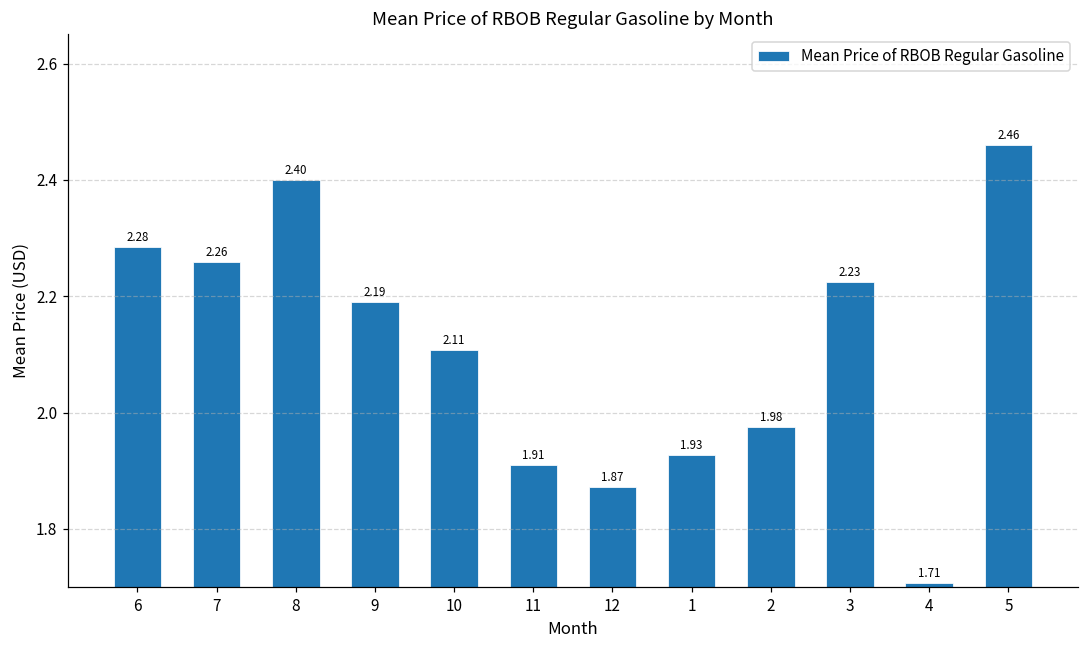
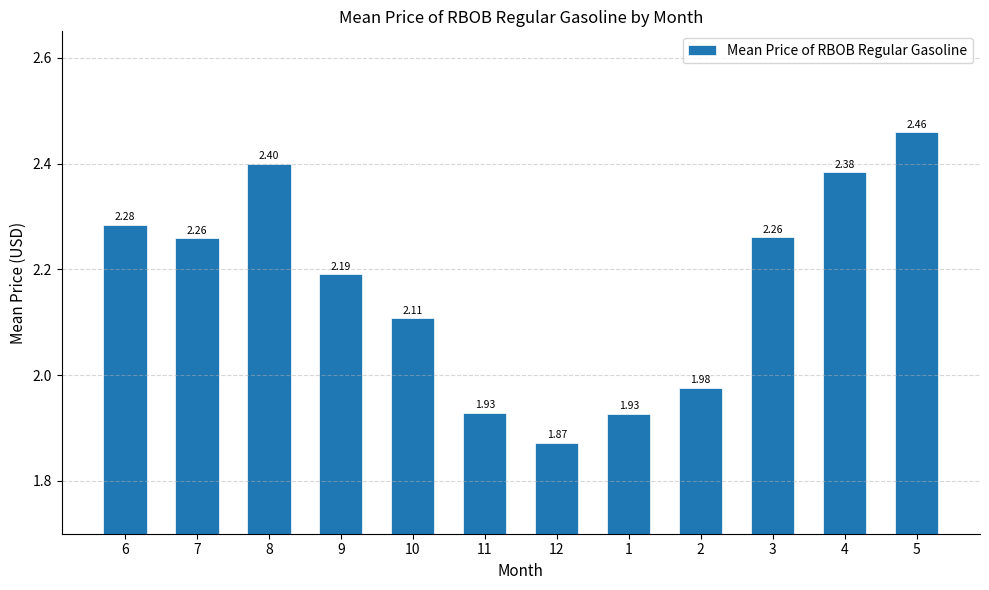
11: 1.91 -> 1.93
3: 2.23 -> 2.26
4: 1.71 -> 2.38
